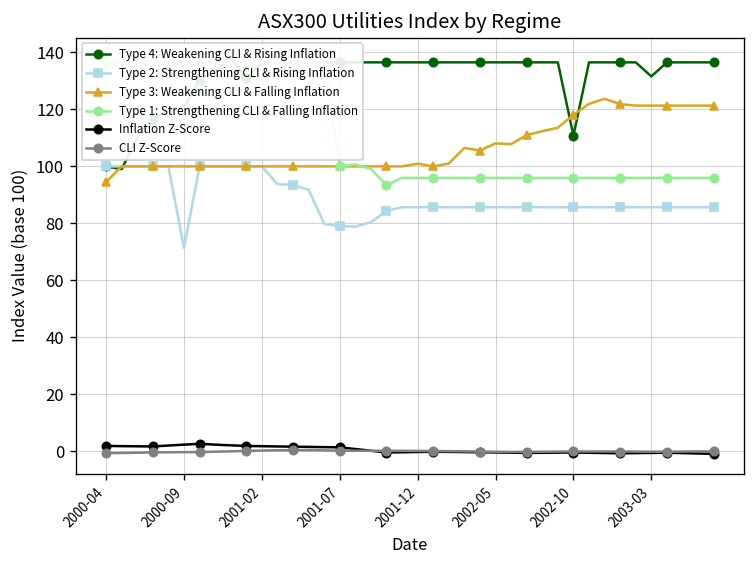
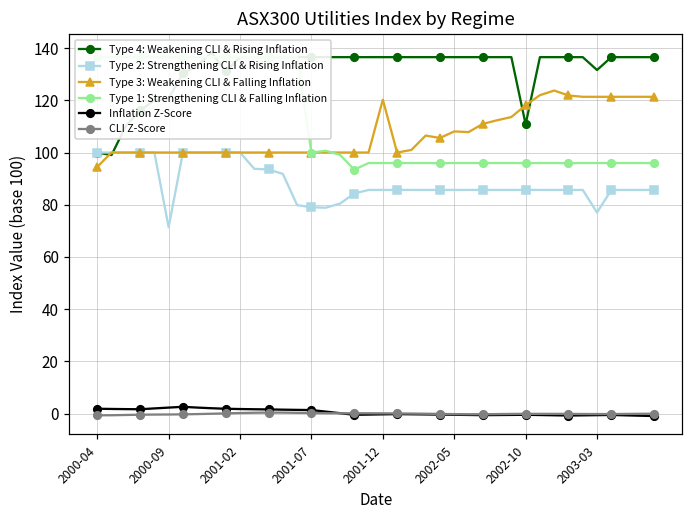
Type 3: Weakening CLI & Falling Inflation, 2001-12: 101 -> 120
Type 2: Strengthening CLI & Rising Inflation, 2003-03: 86 -> 77
